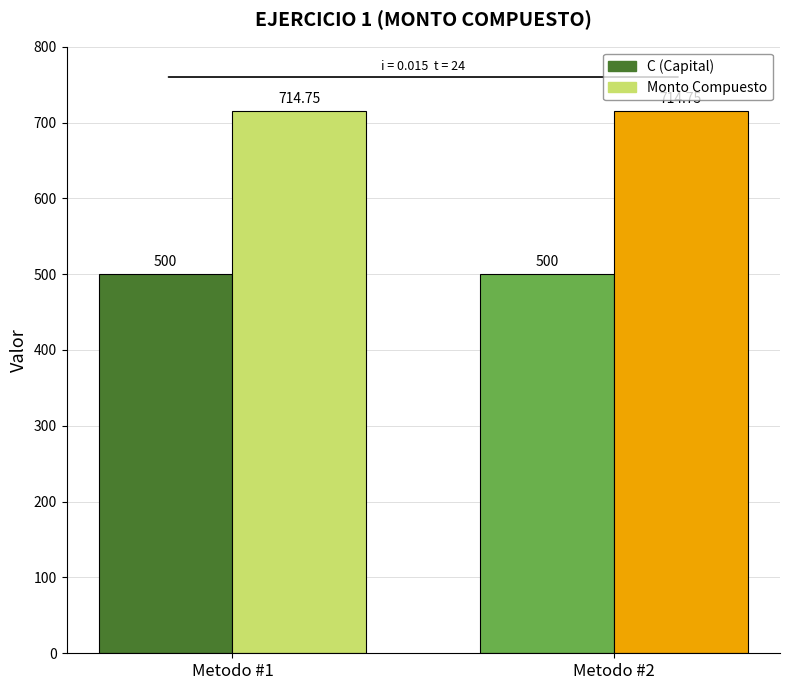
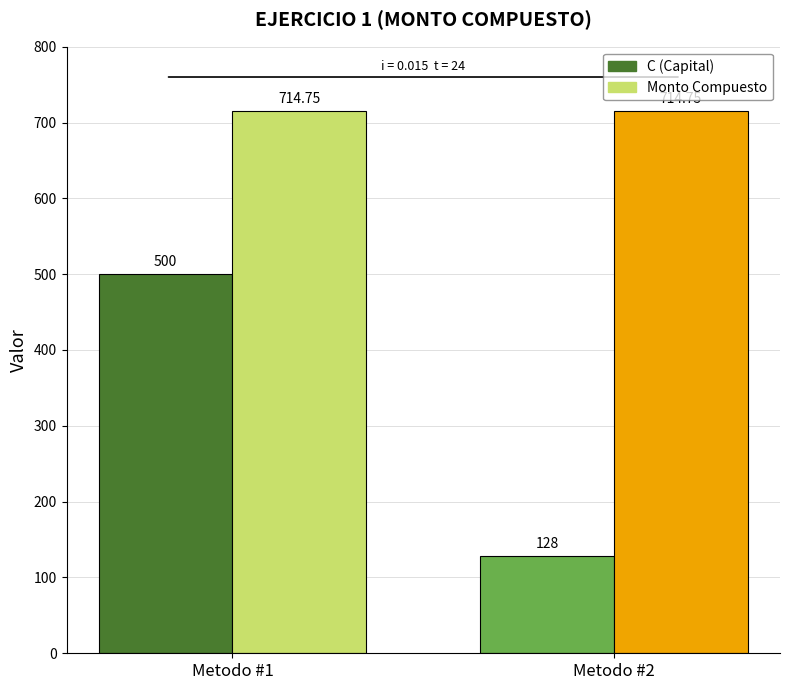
C (Capital), Metodo #2: 500 -> 128
